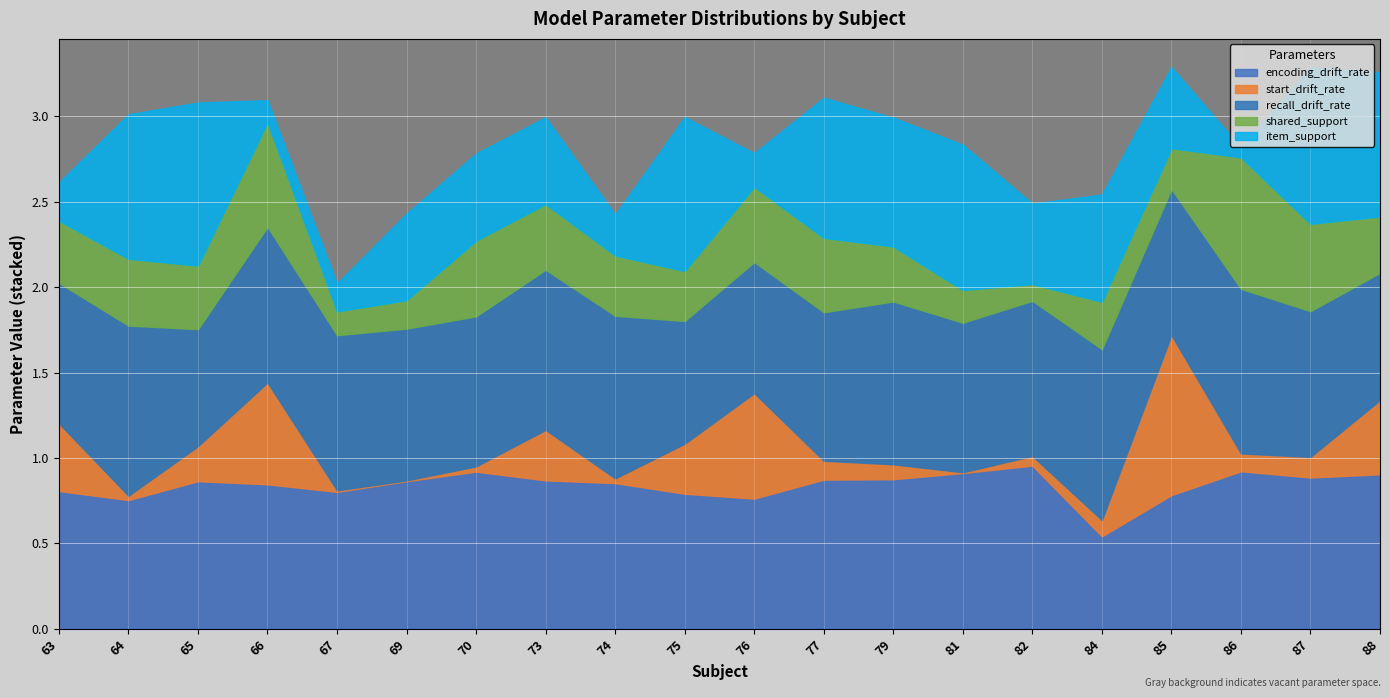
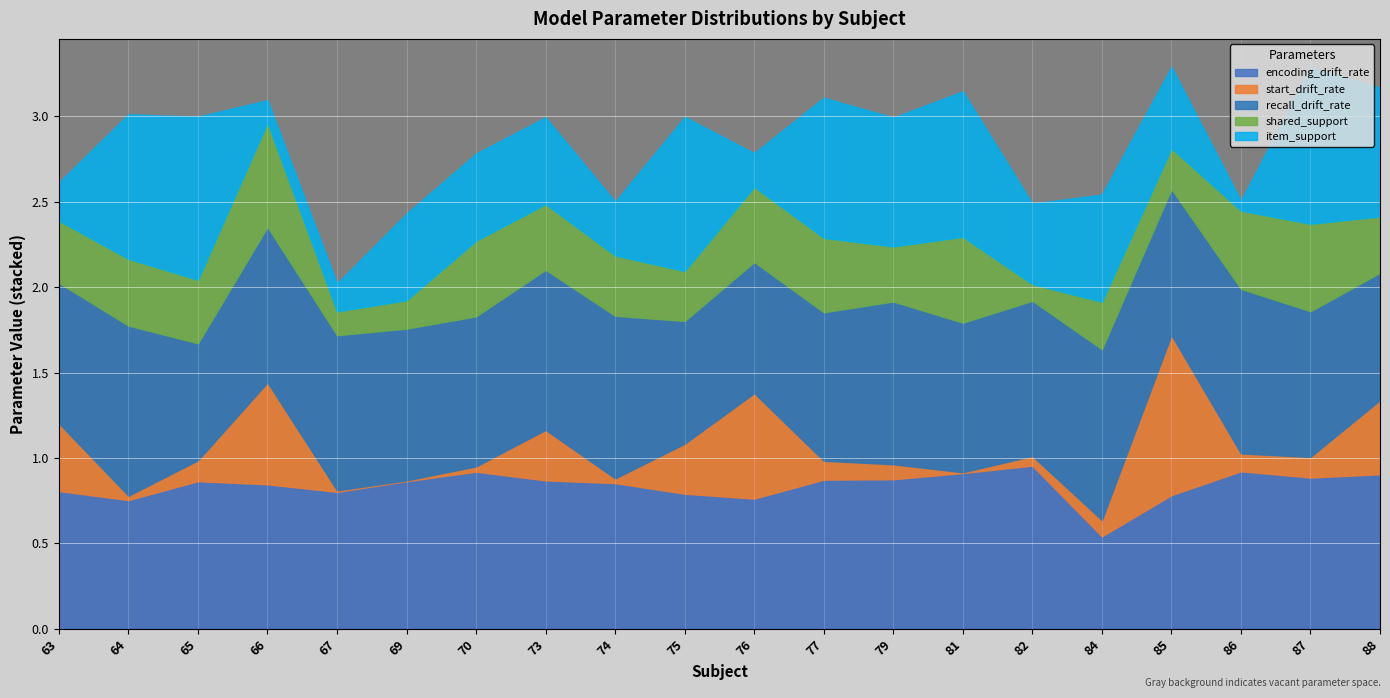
start_drift_rate, 65: 0.20 -> 0.12
item_support, 74: 0.24 -> 0.31
shared_support, 81: 0.19 -> 0.50
shared_support, 86: 0.77 -> 0.46
item_support, 88: 0.84 -> 0.75
